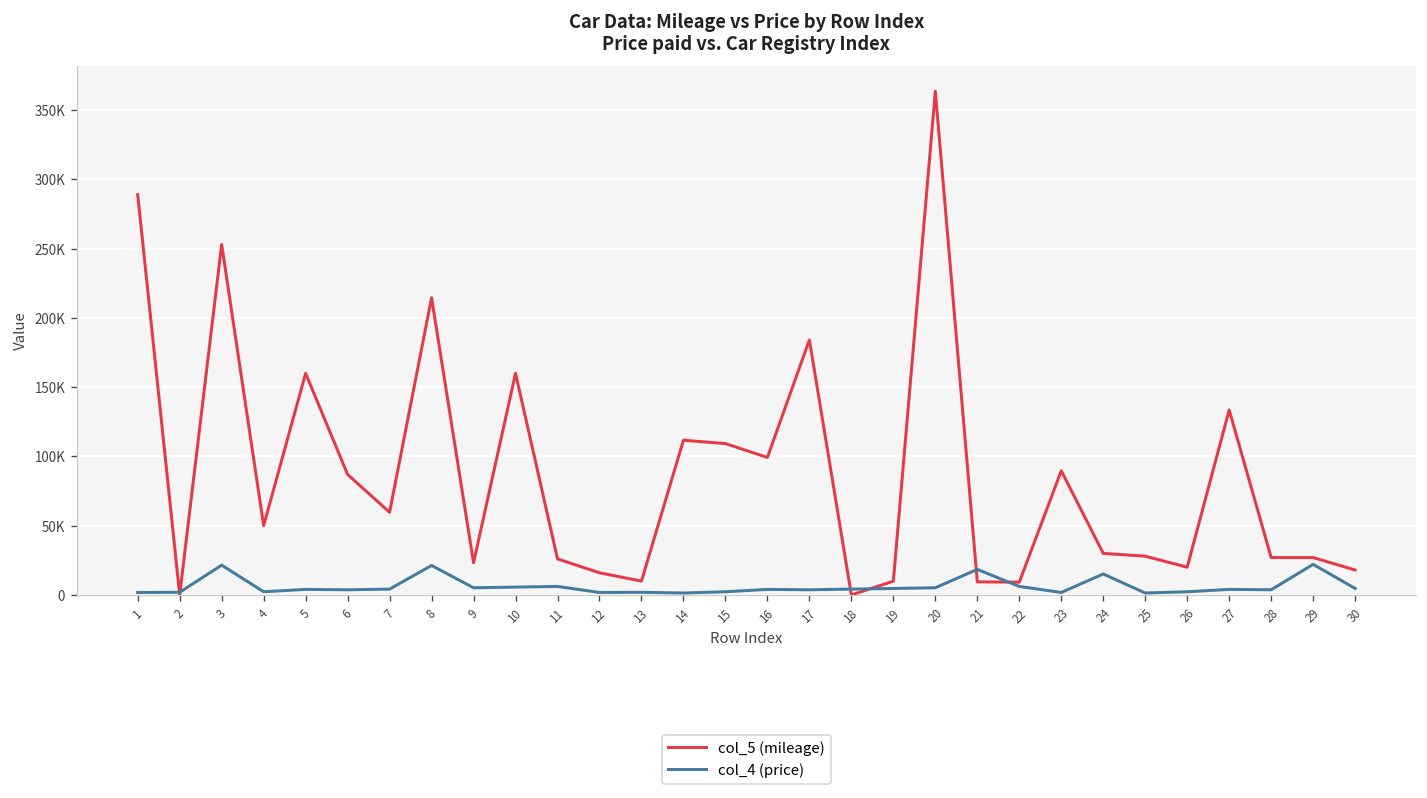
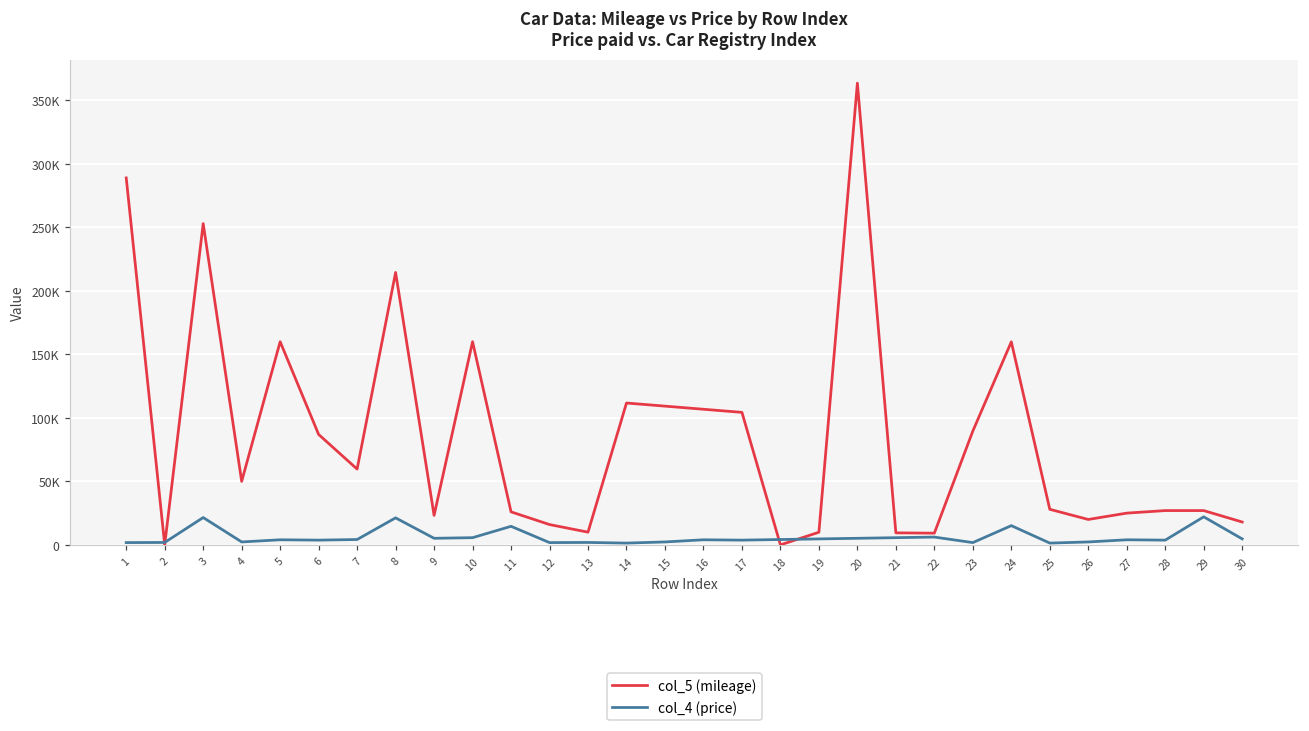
col_4 (price), 11: 6000 -> 15000
col_5 (mileage), 16: 99000 -> 107000
col_5 (mileage), 17: 184000 -> 104000
col_4 (price), 21: 18000 -> 6000
col_5 (mileage), 24: 30000 -> 160000
col_5 (mileage), 27: 134000 -> 25000
